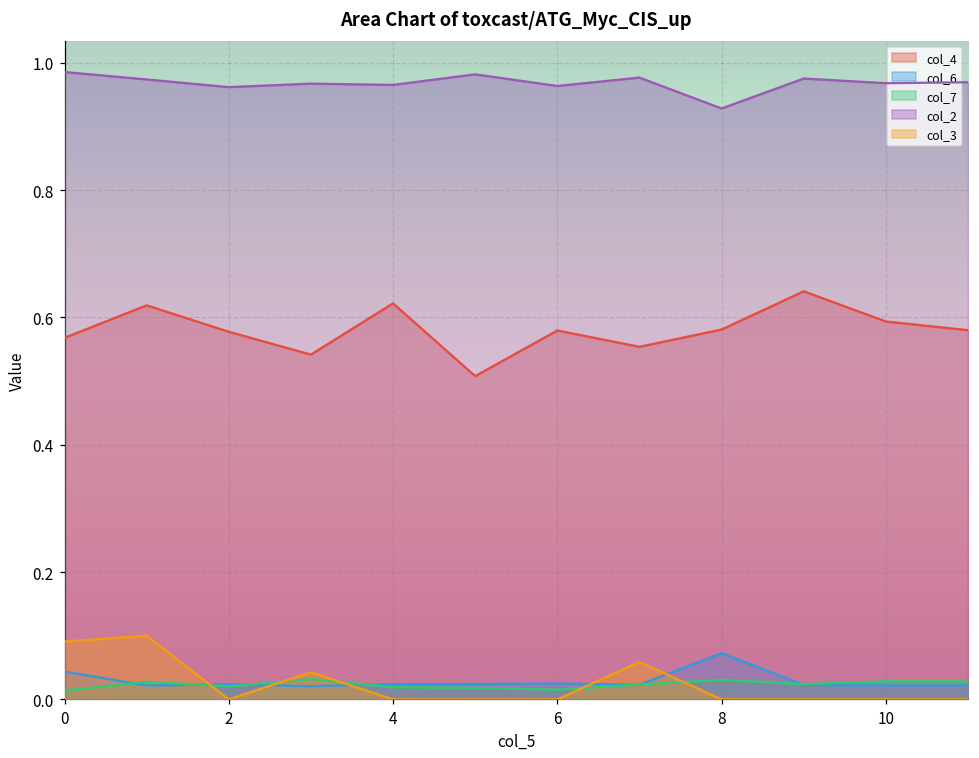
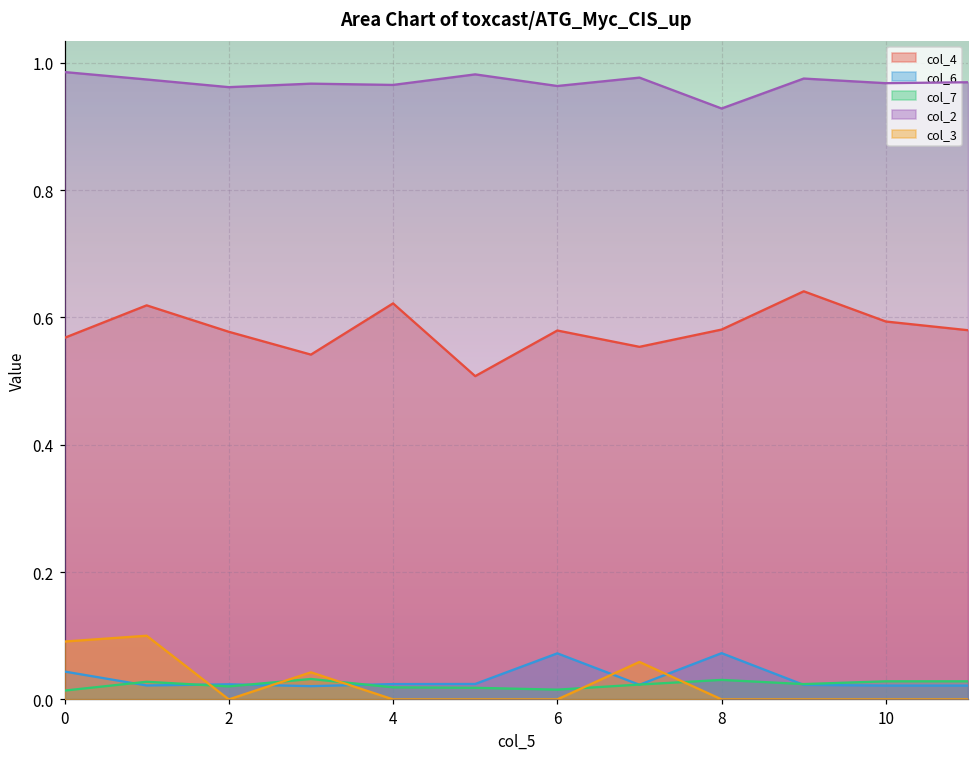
col_6, 6: 0.02 -> 0.07
